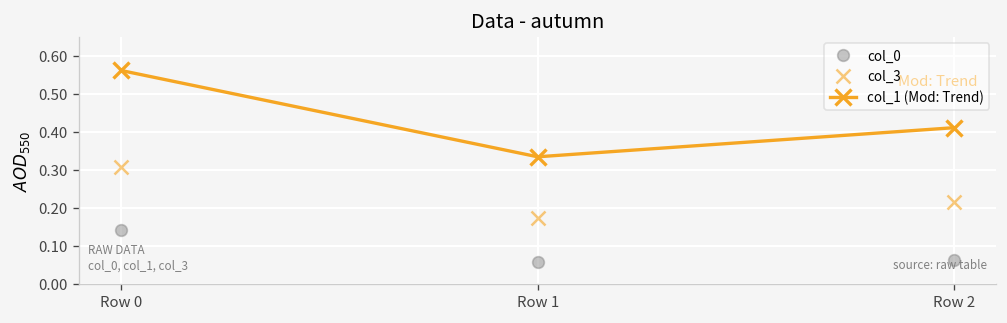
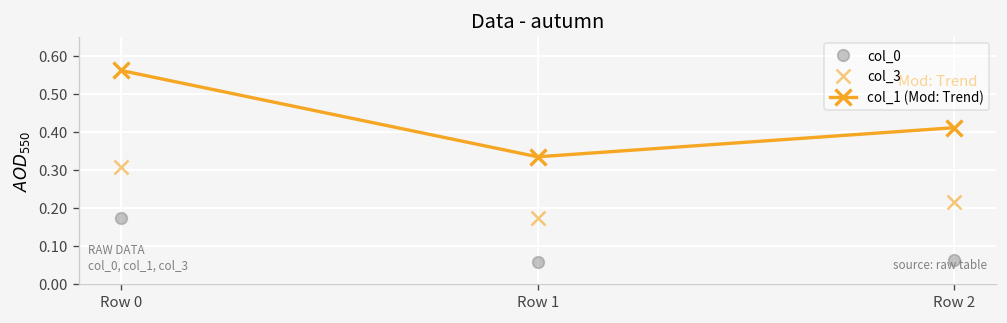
col_0, Row 0: 0.14 -> 0.17
